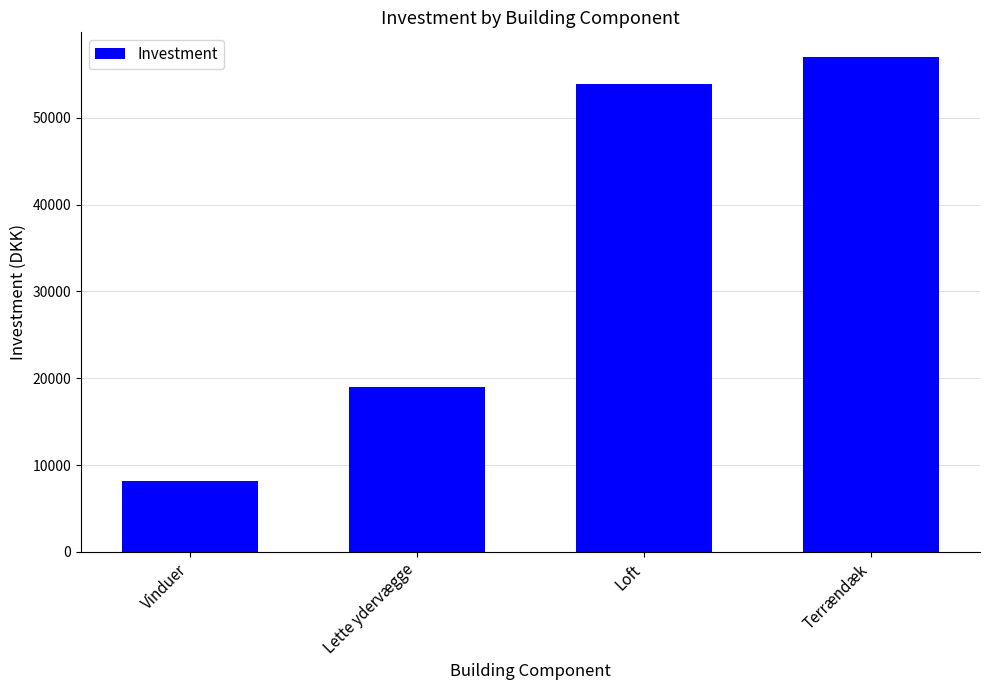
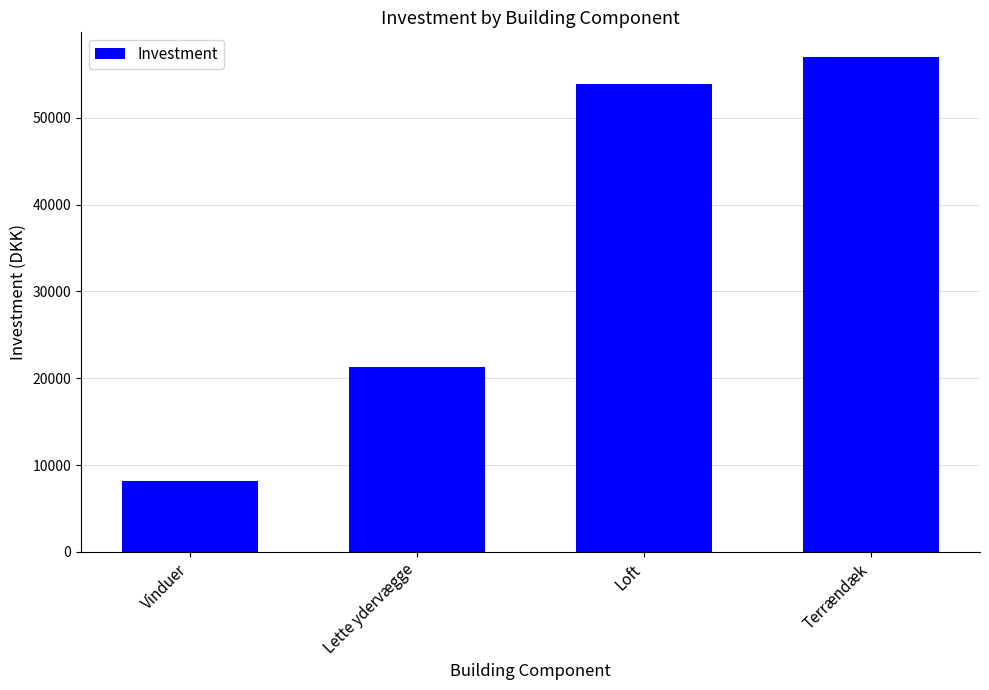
Lette ydervægge: 19000 -> 21000
